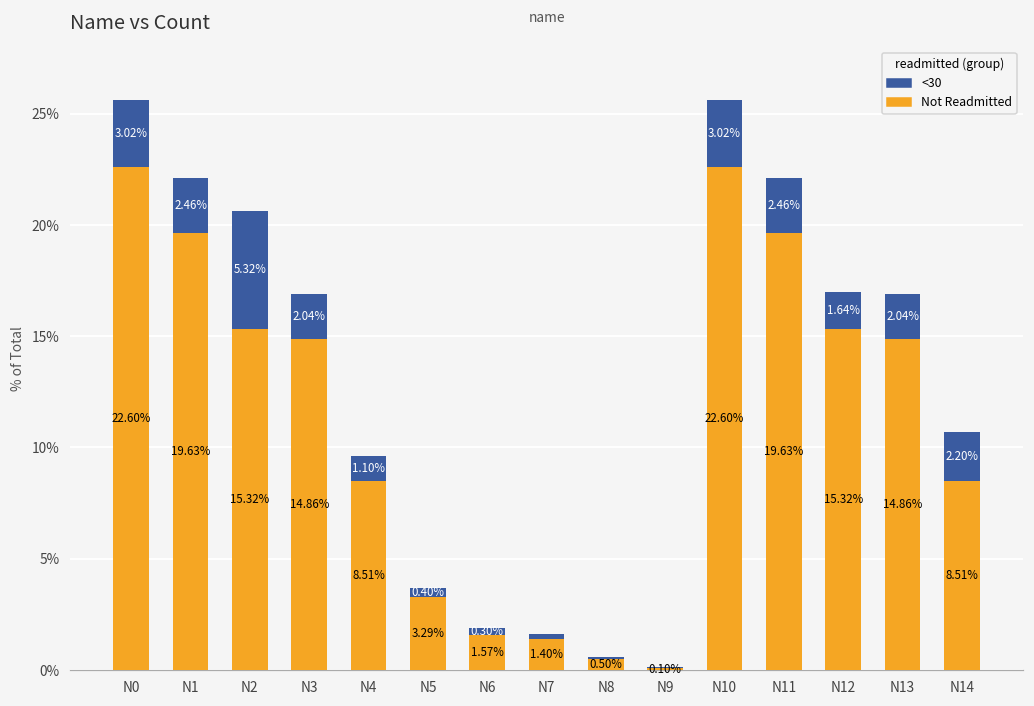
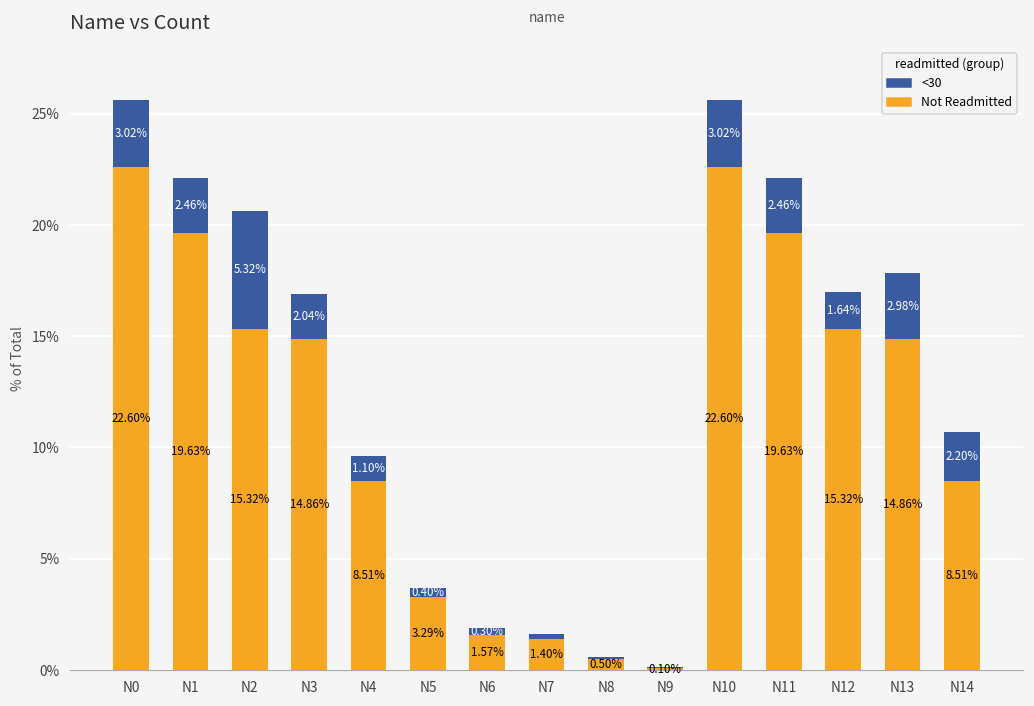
<30, N13: 2.04% -> 2.98%
